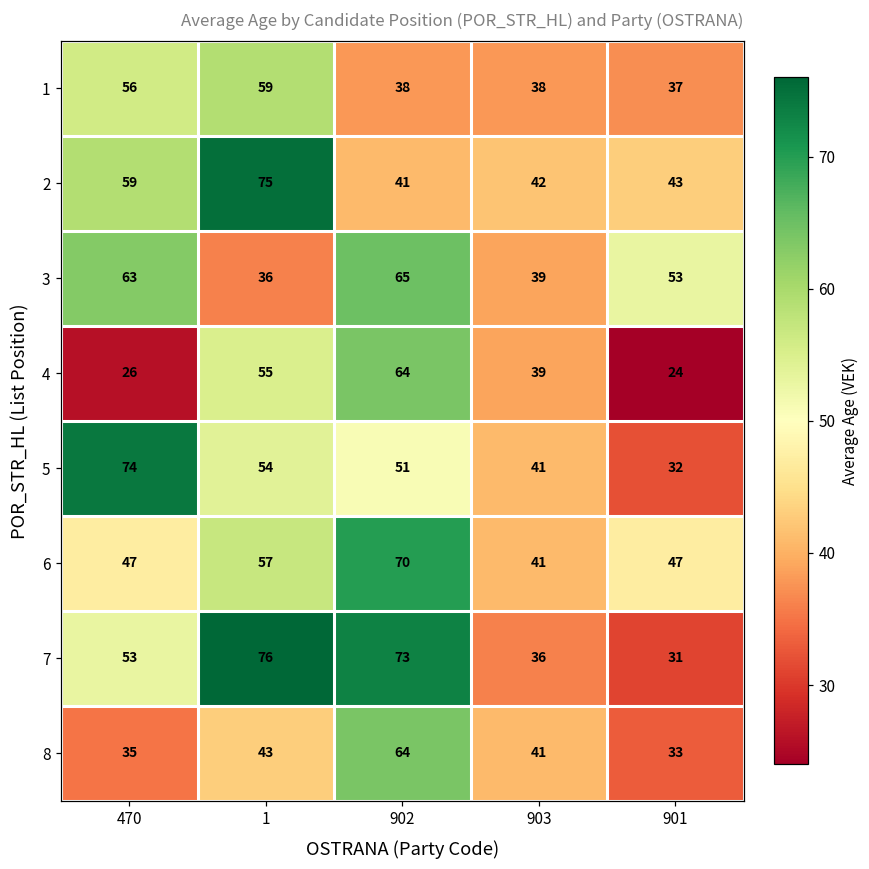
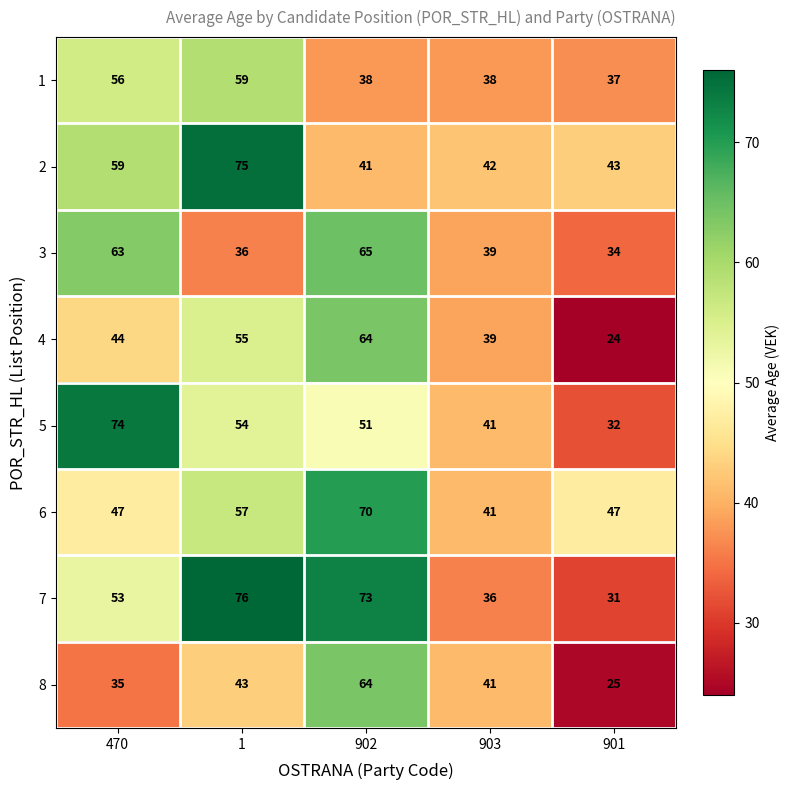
3, 901: 53 -> 34
4, 470: 26 -> 44
8, 901: 33 -> 25
